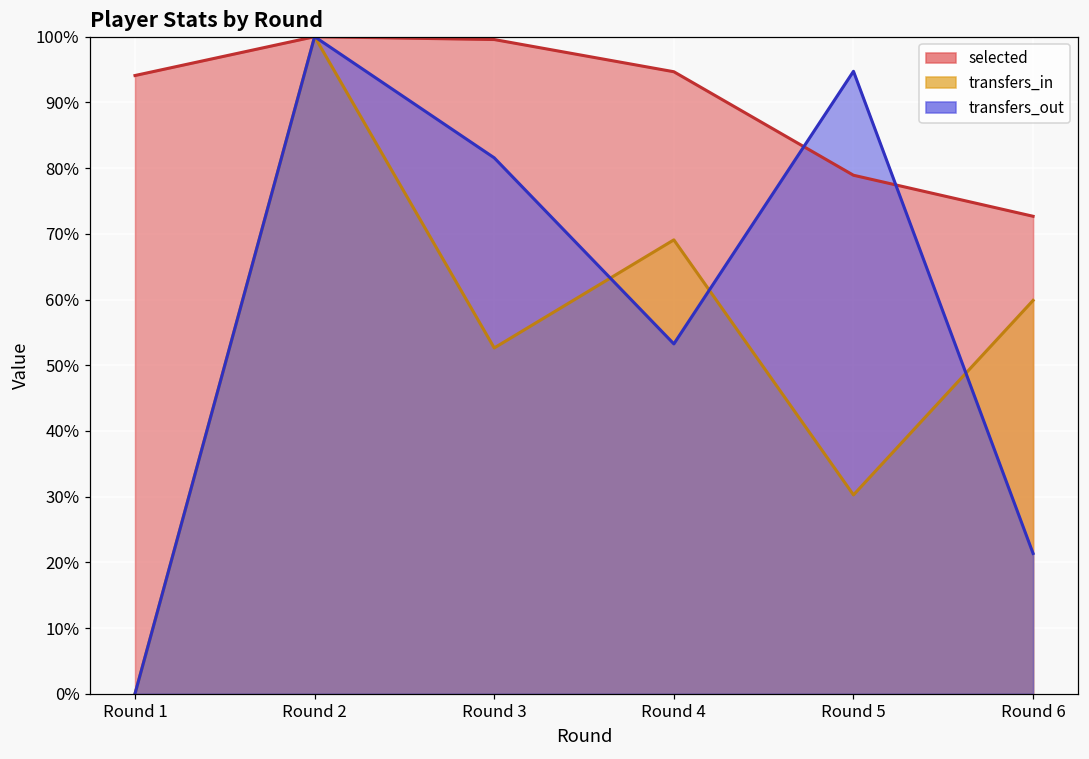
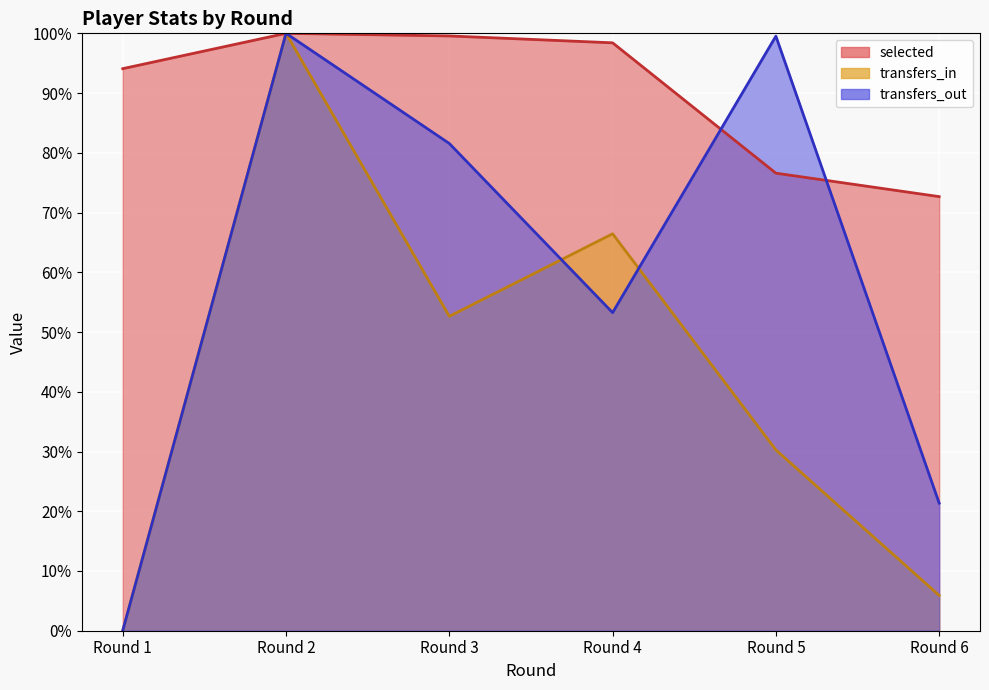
selected, Round 4: 95% -> 98%
transfers_in, Round 4: 69% -> 66%
selected, Round 5: 79% -> 77%
transfers_out, Round 5: 95% -> 100%
transfers_in, Round 6: 60% -> 6%
